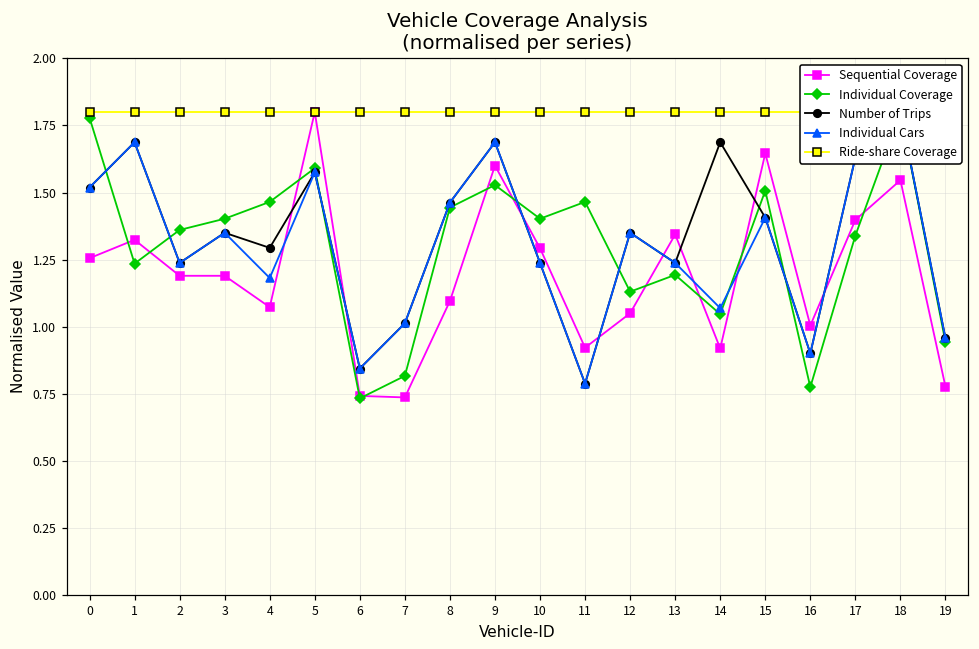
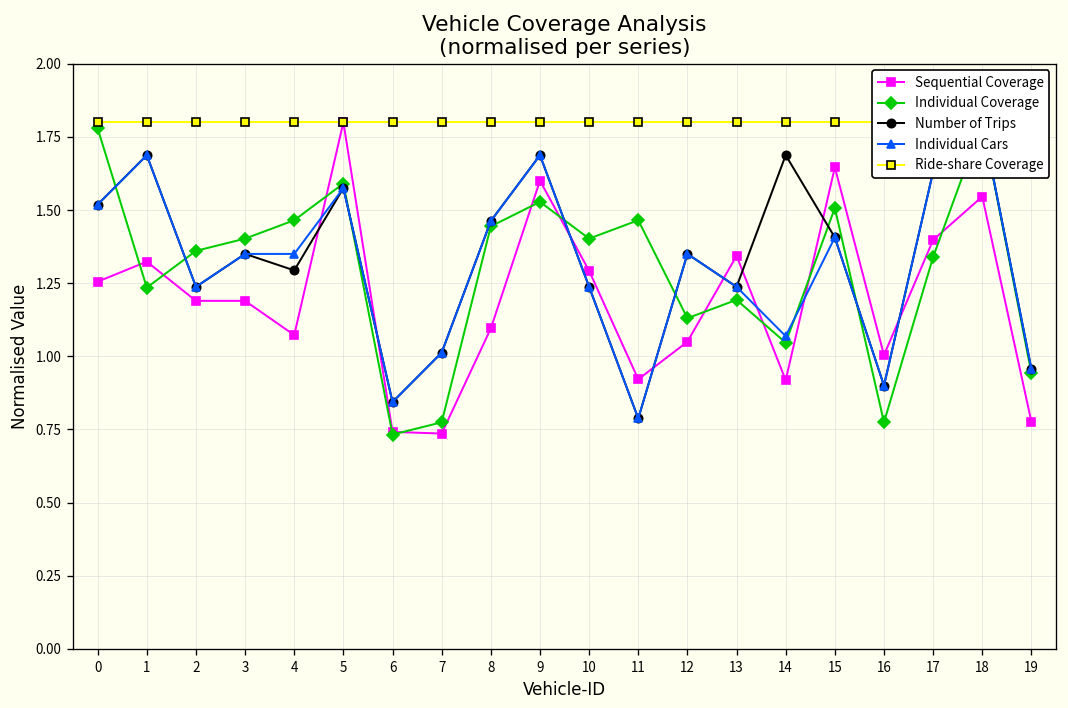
Individual Cars, 4: 1.18 -> 1.35
Individual Coverage, 7: 0.82 -> 0.77
